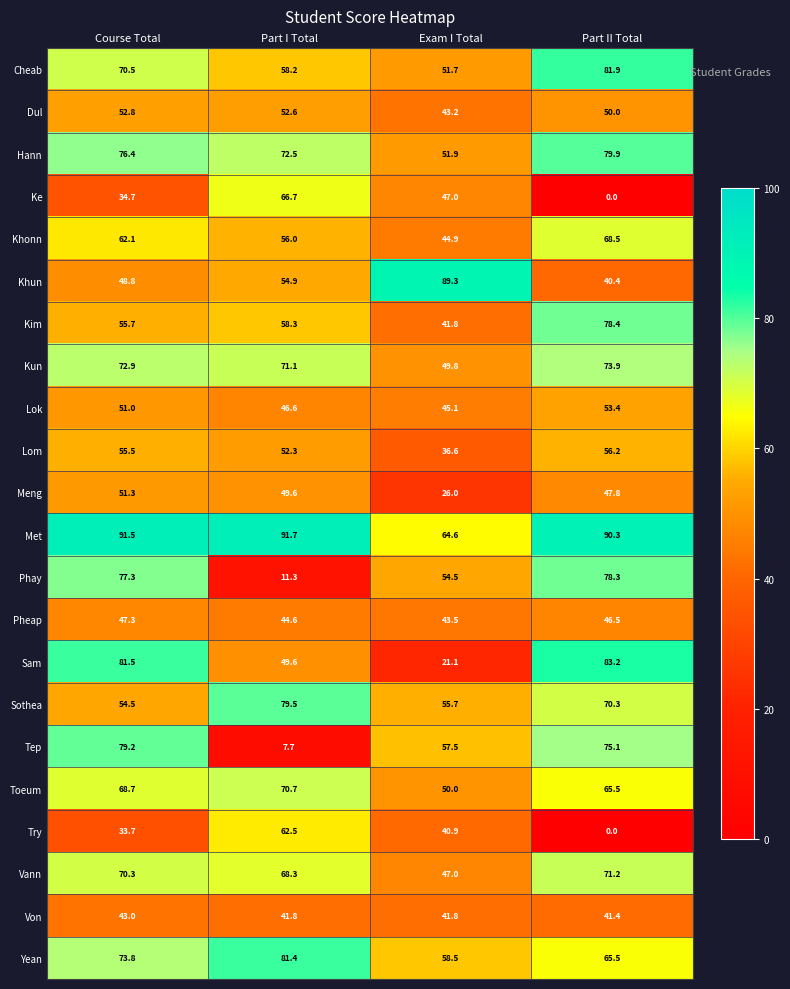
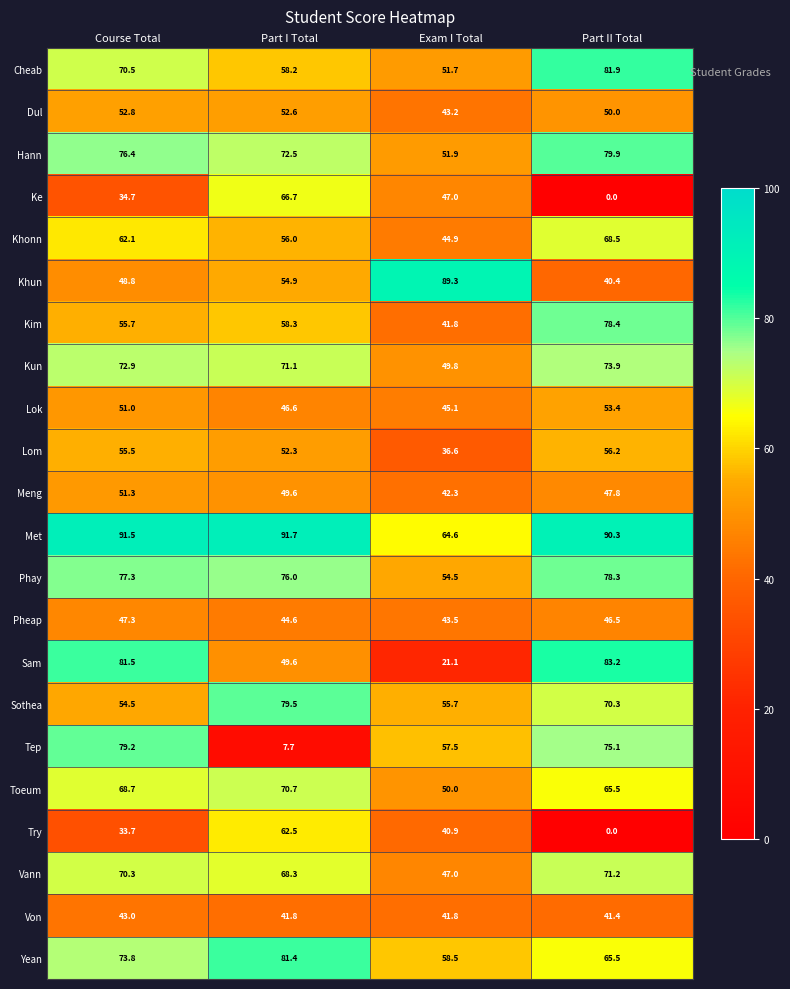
Meng, Exam I Total: 26.0 -> 42.3
Phay, Part I Total: 11.3 -> 76.0
